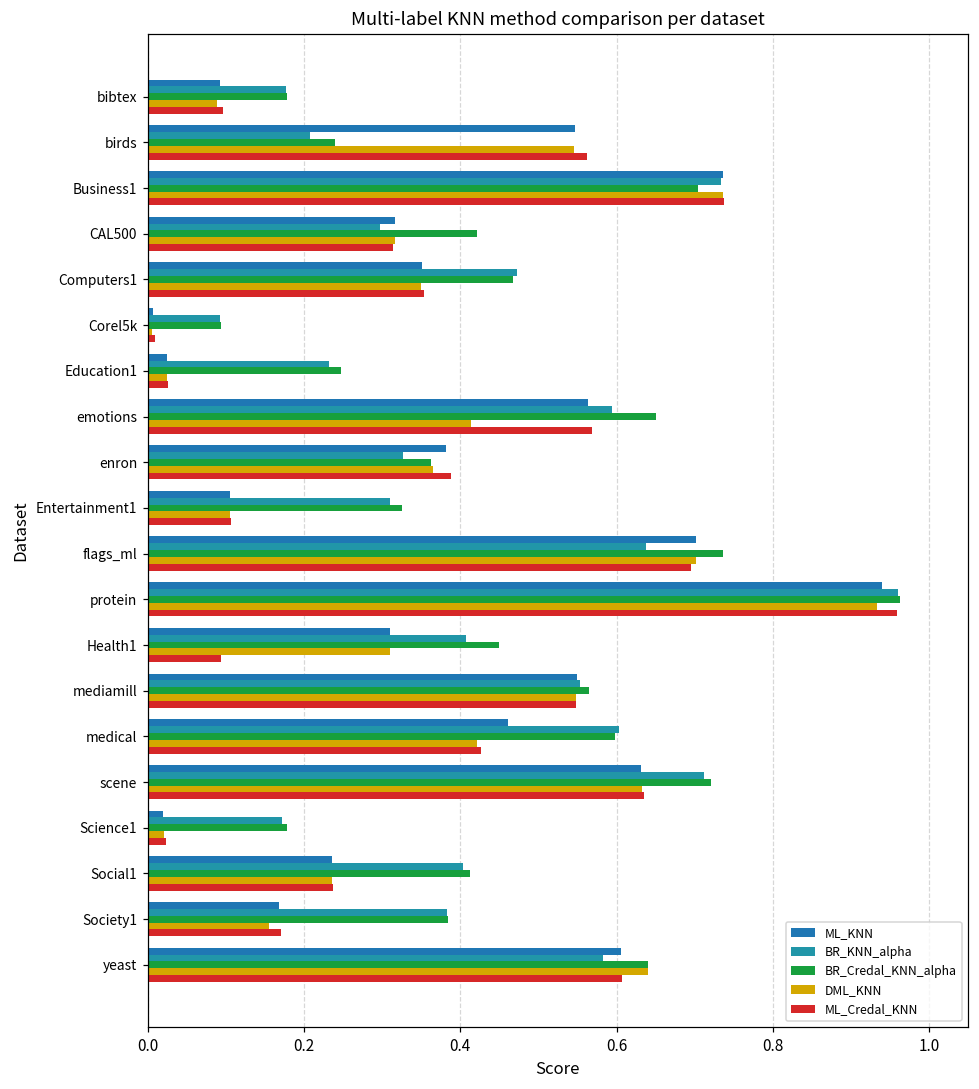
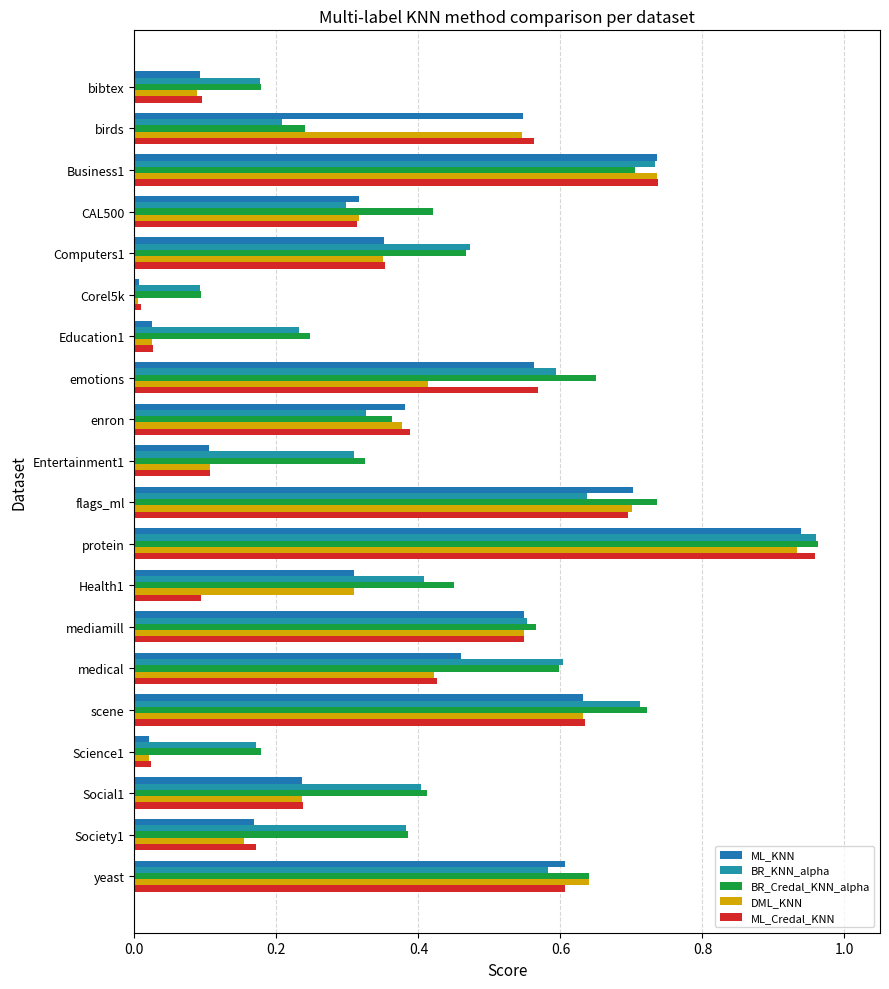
DML_KNN, enron: 0.37 -> 0.38
